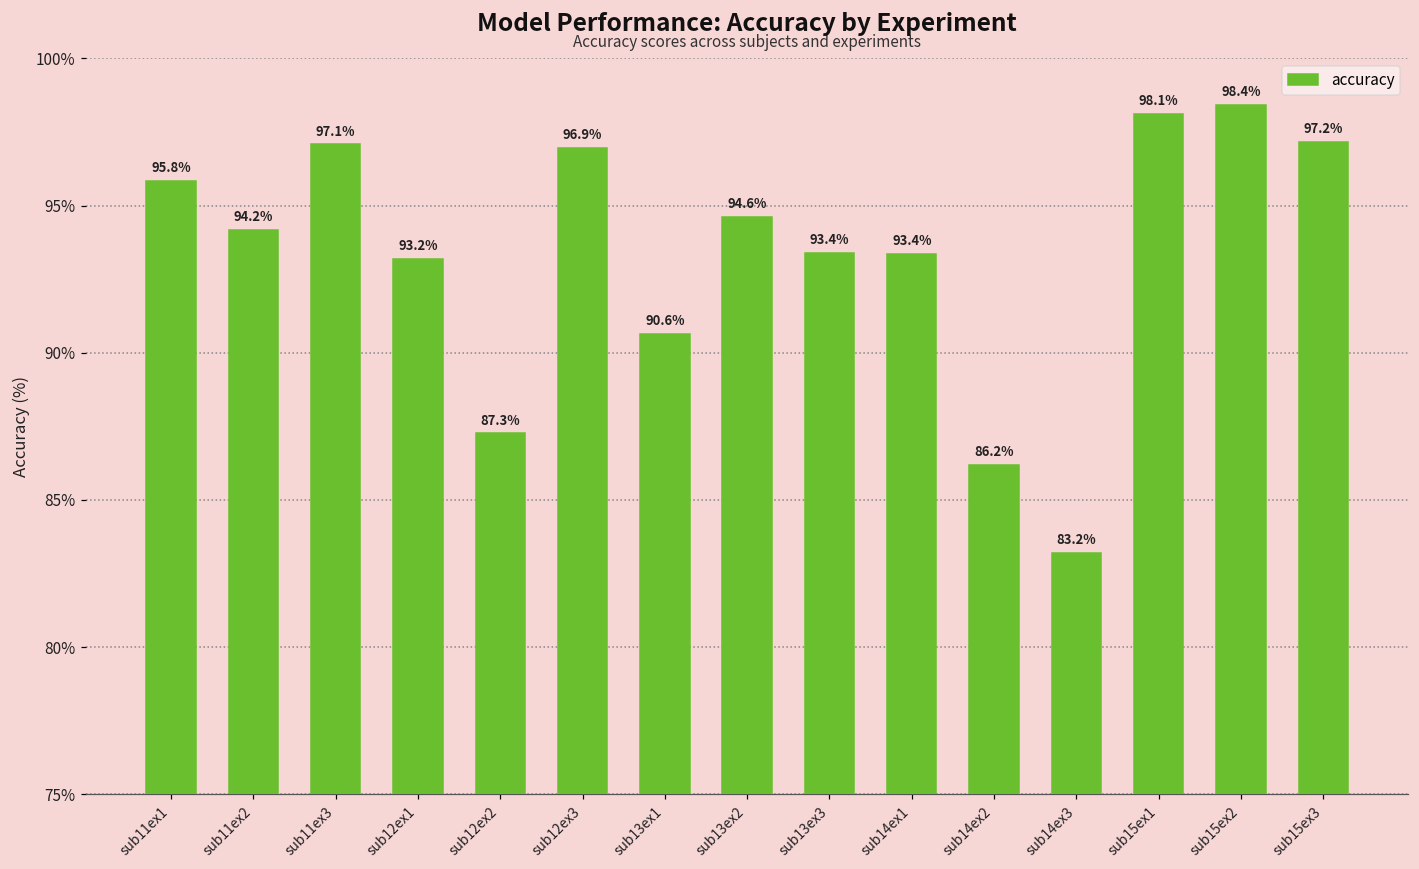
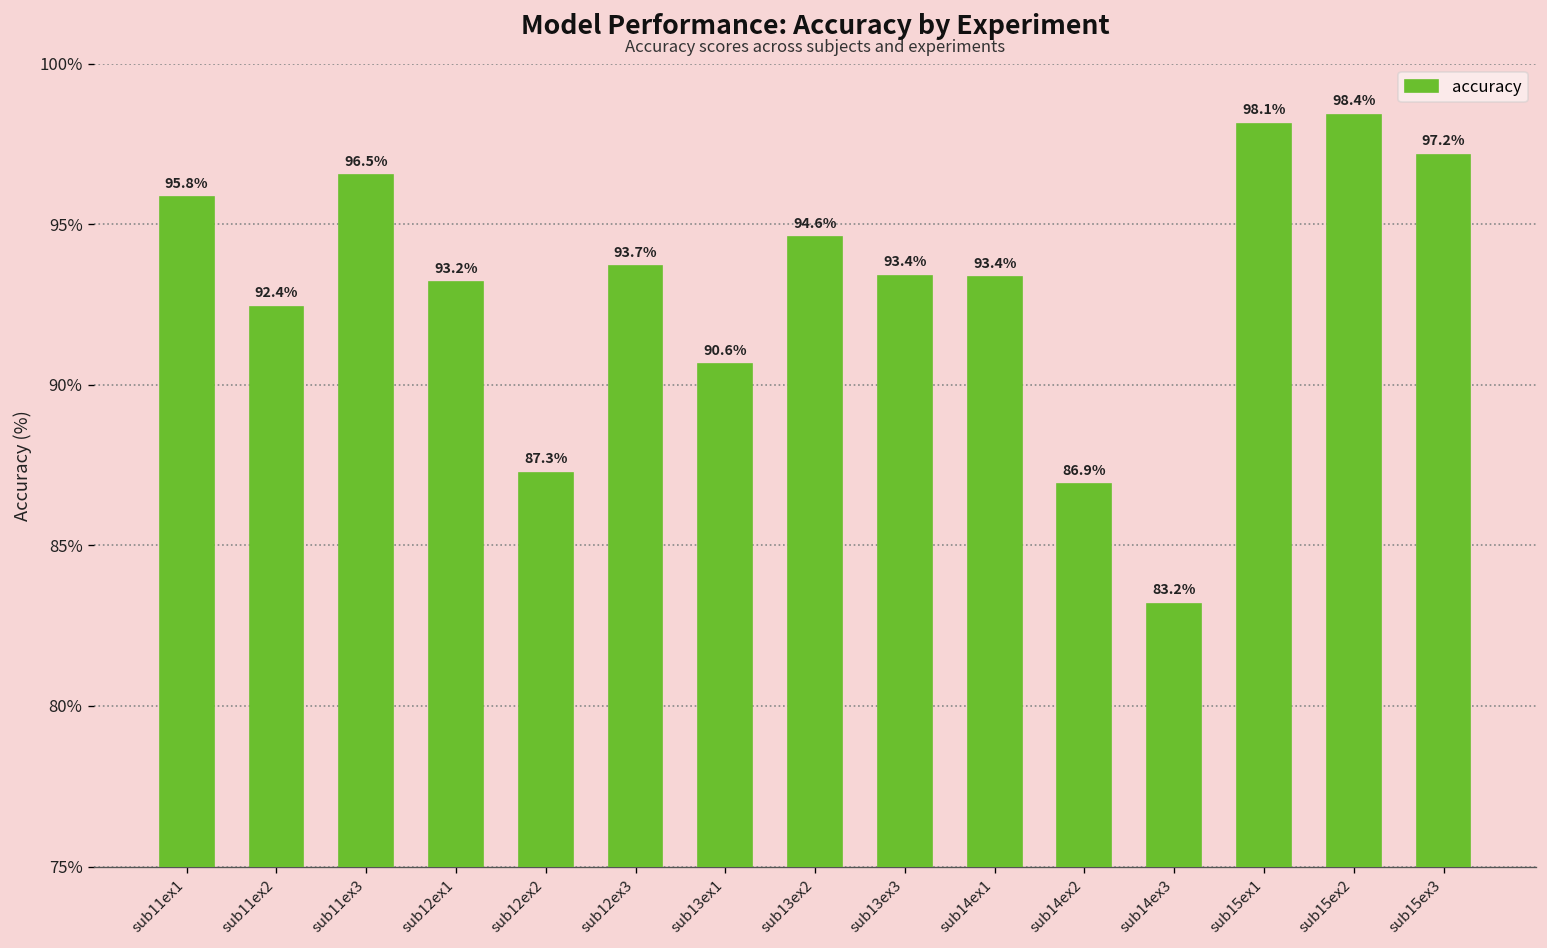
sub11ex2: 94.2% -> 92.4%
sub11ex3: 97.1% -> 96.5%
sub12ex3: 96.9% -> 93.7%
sub14ex2: 86.2% -> 86.9%
